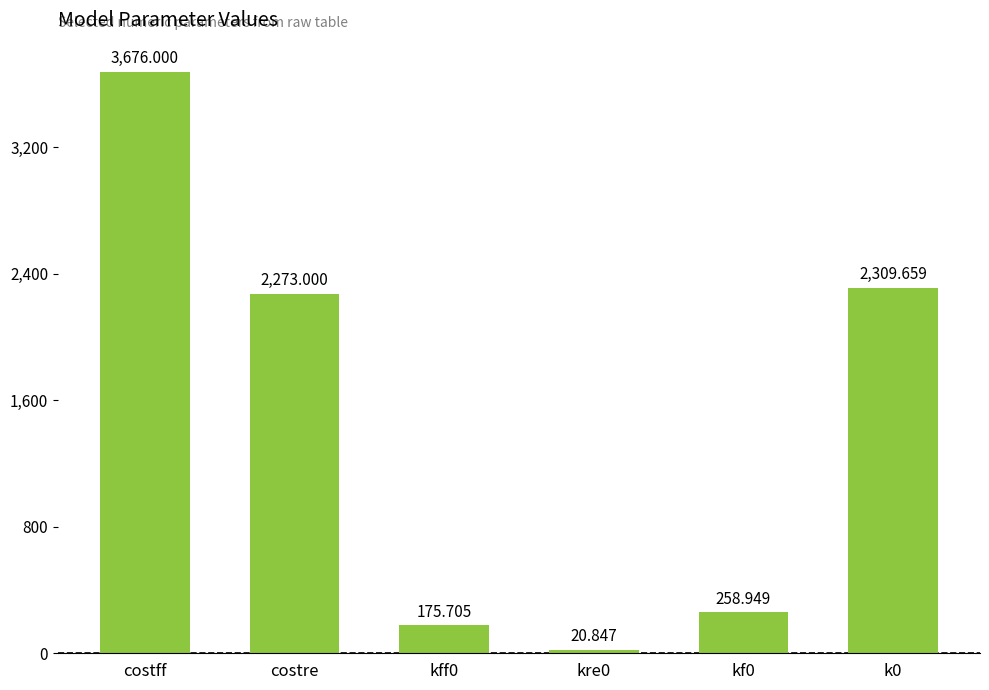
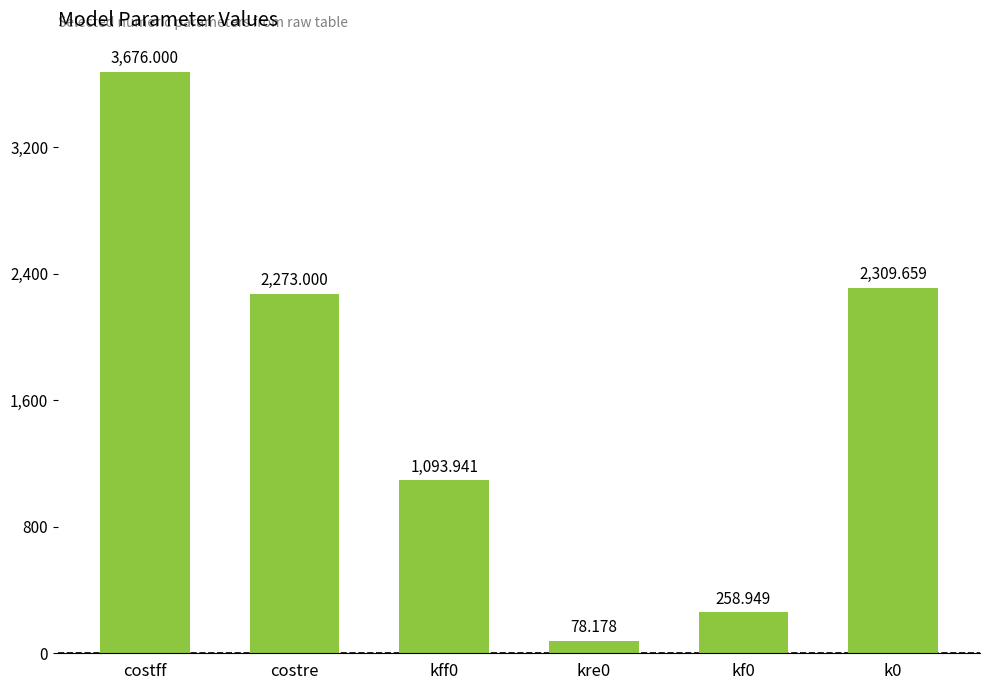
kff0: 175.705 -> 1,093.941
kre0: 20.847 -> 78.178
